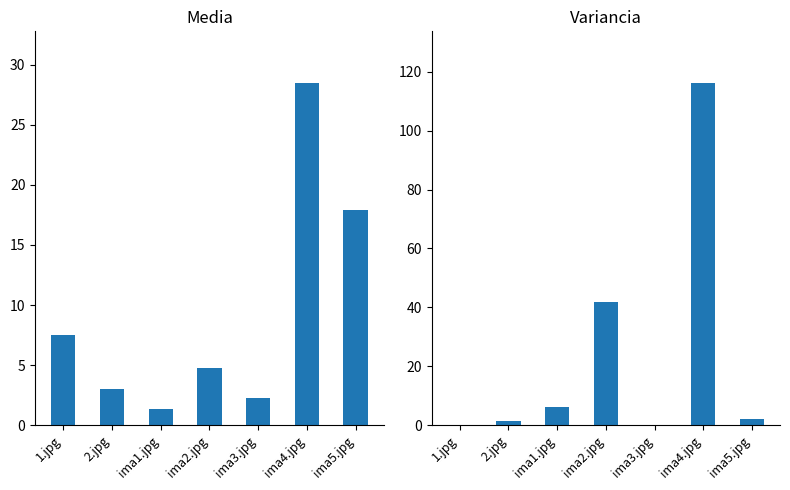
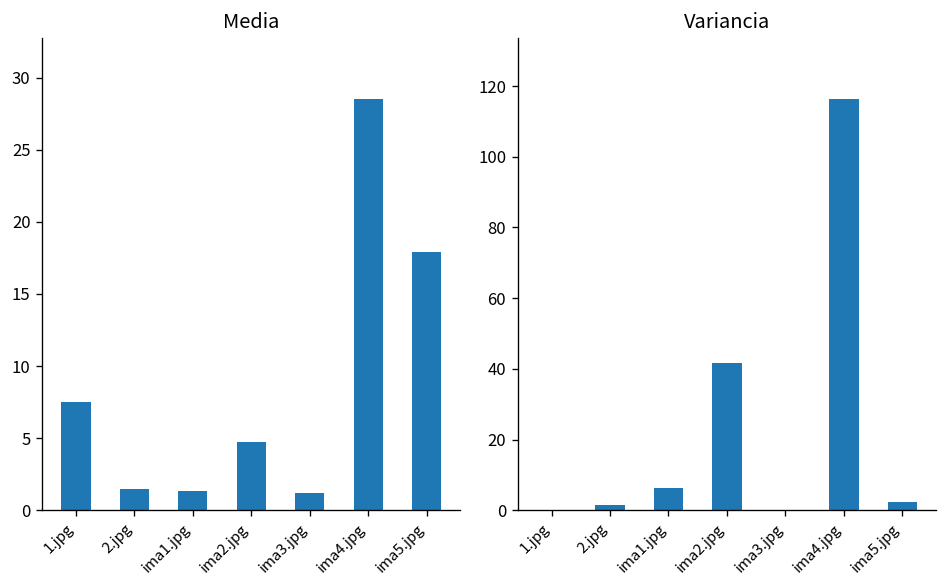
Media, 2.jpg: 3.0 -> 1.5
Media, ima3.jpg: 2.3 -> 1.2
